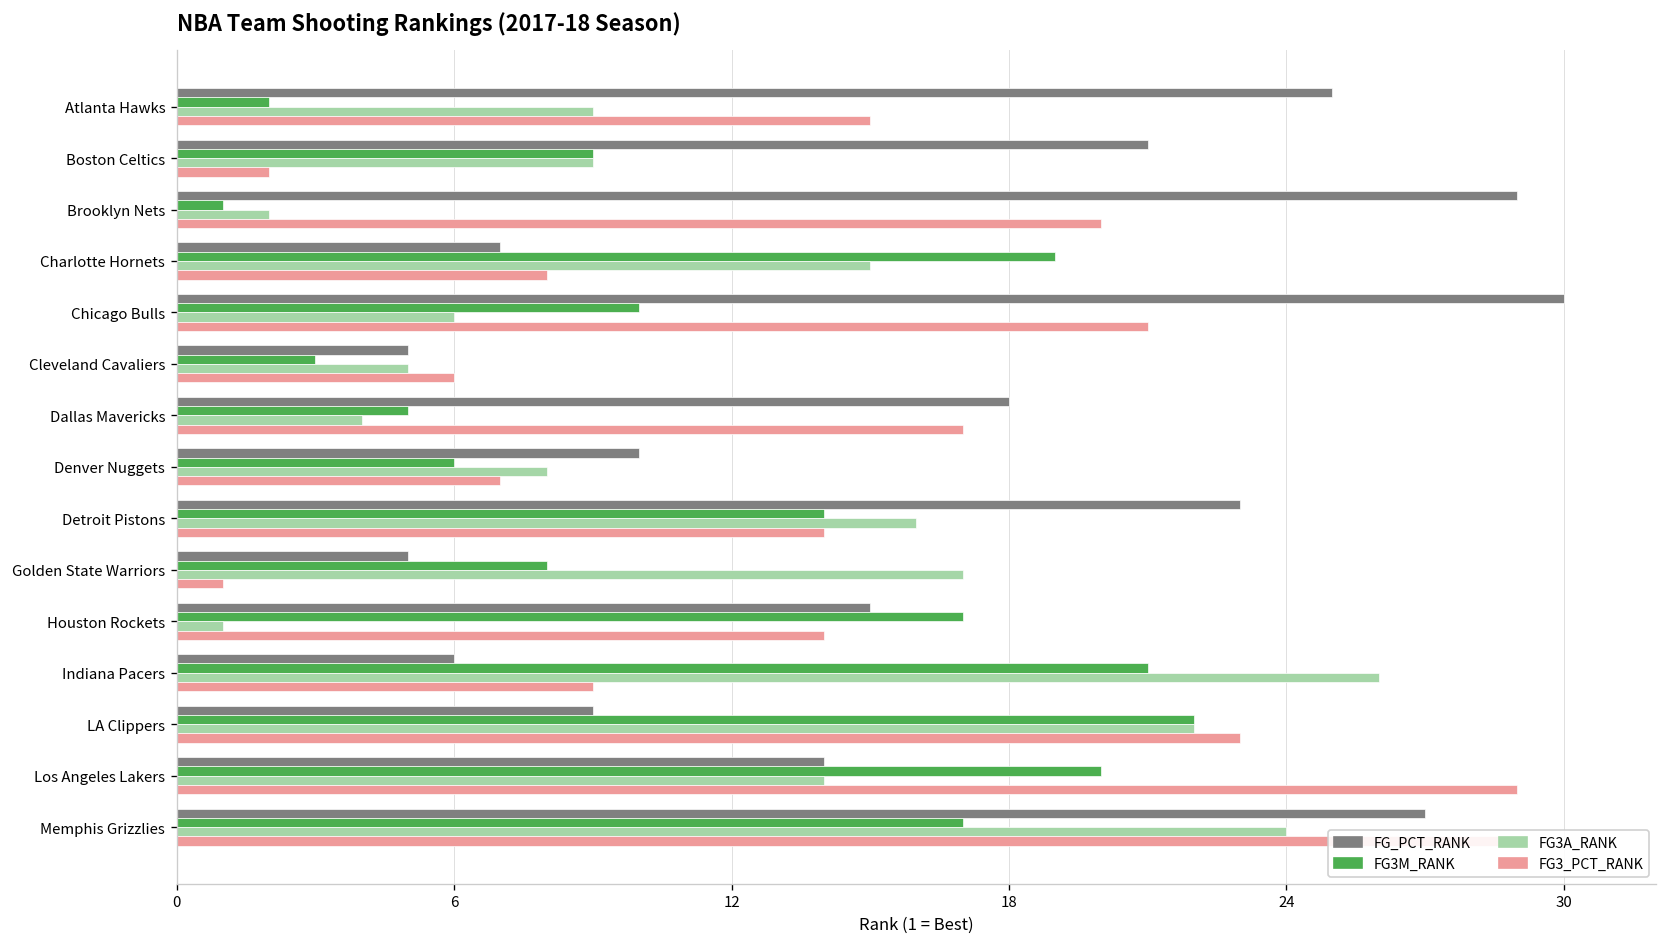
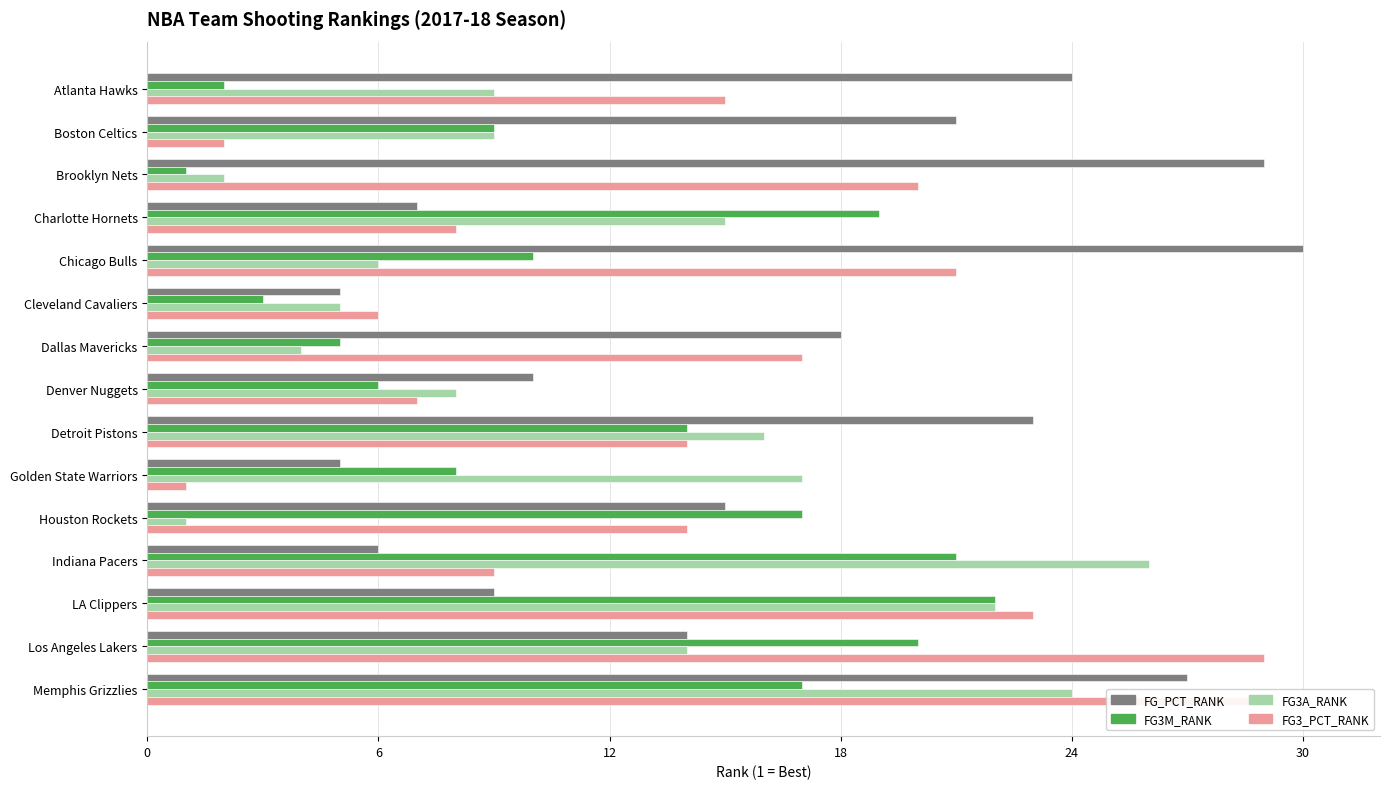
FG_PCT_RANK, Atlanta Hawks: 25 -> 24
